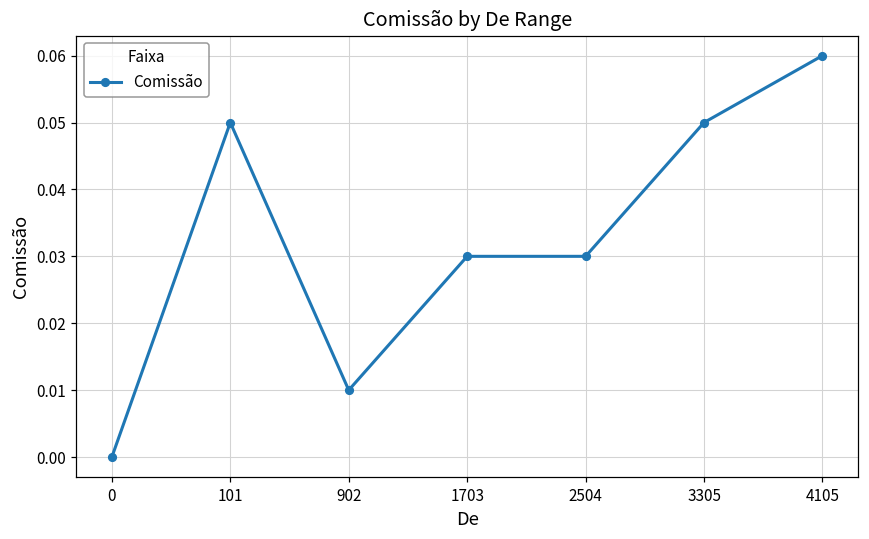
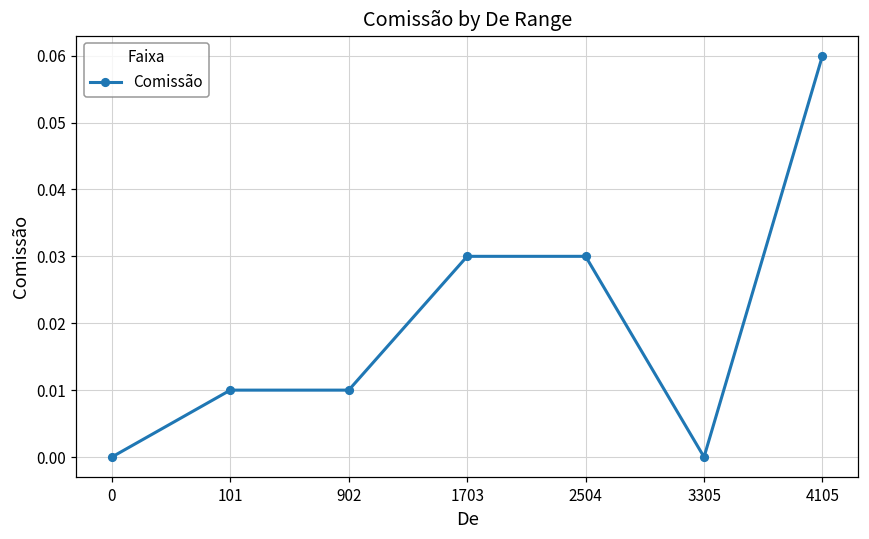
101: 0.05 -> 0.01
3305: 0.05 -> 0.00
